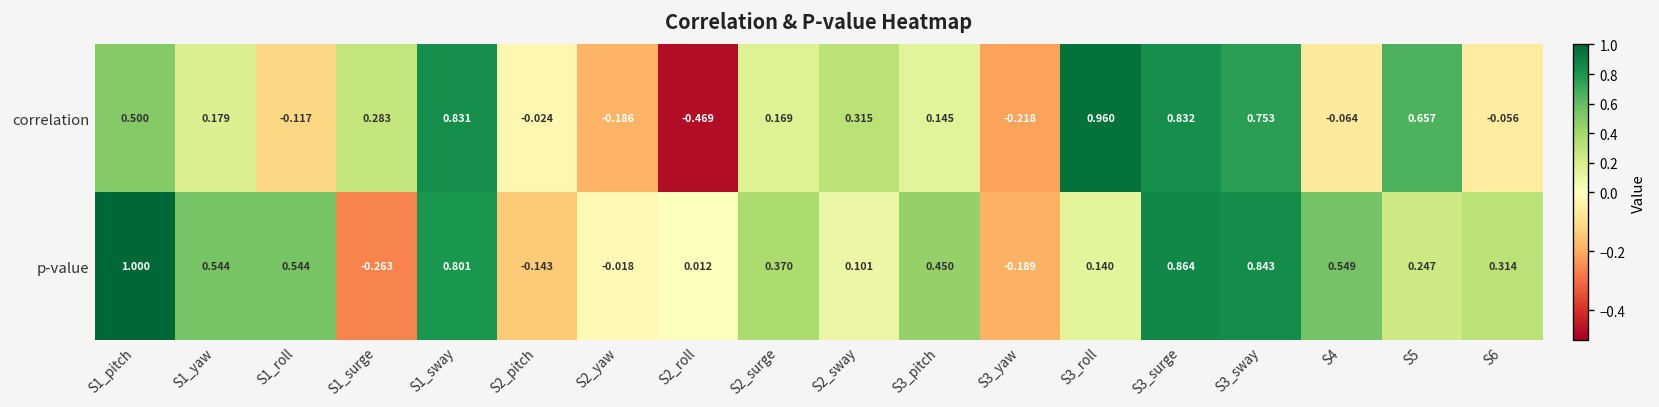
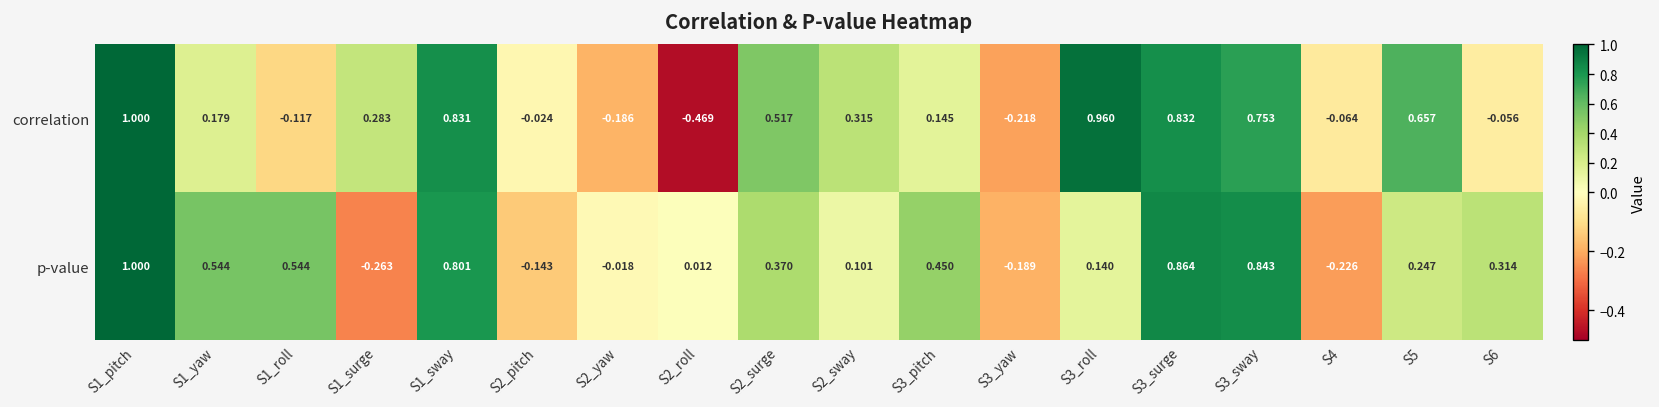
correlation, S1_pitch: 0.500 -> 1.000
correlation, S2_surge: 0.169 -> 0.517
p-value, S4: 0.549 -> -0.226
